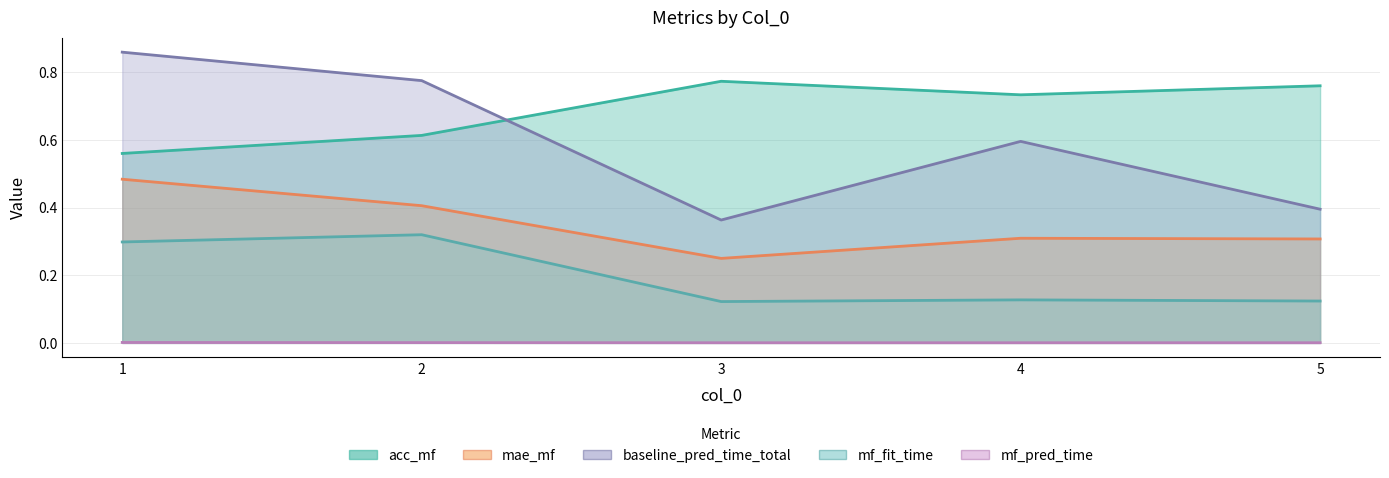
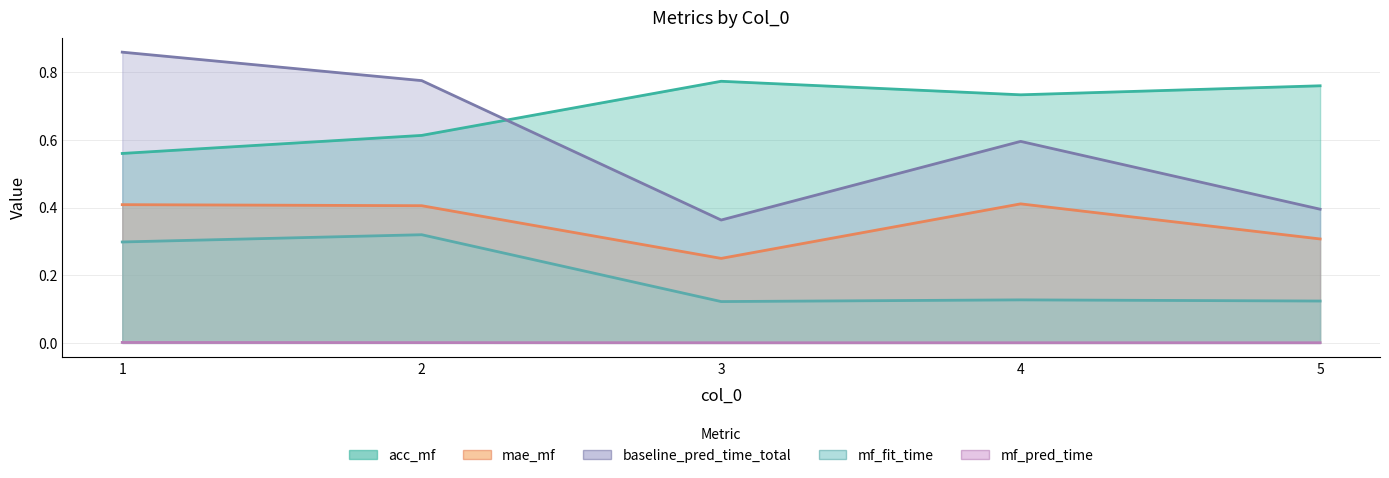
mae_mf, 1: 0.48 -> 0.41
mae_mf, 4: 0.31 -> 0.41
